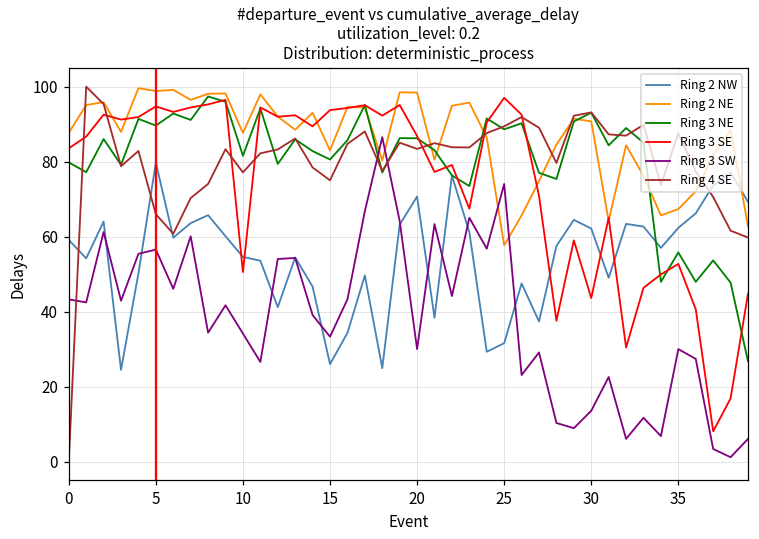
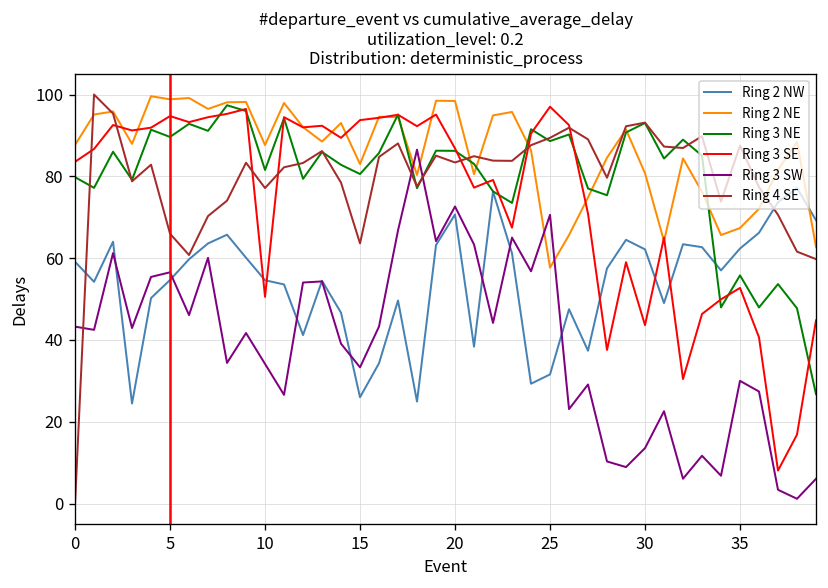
Ring 2 NW, 5: 80 -> 55
Ring 4 SE, 15: 75 -> 64
Ring 3 SW, 20: 30 -> 73
Ring 3 SW, 25: 74 -> 71
Ring 2 NE, 30: 91 -> 81
